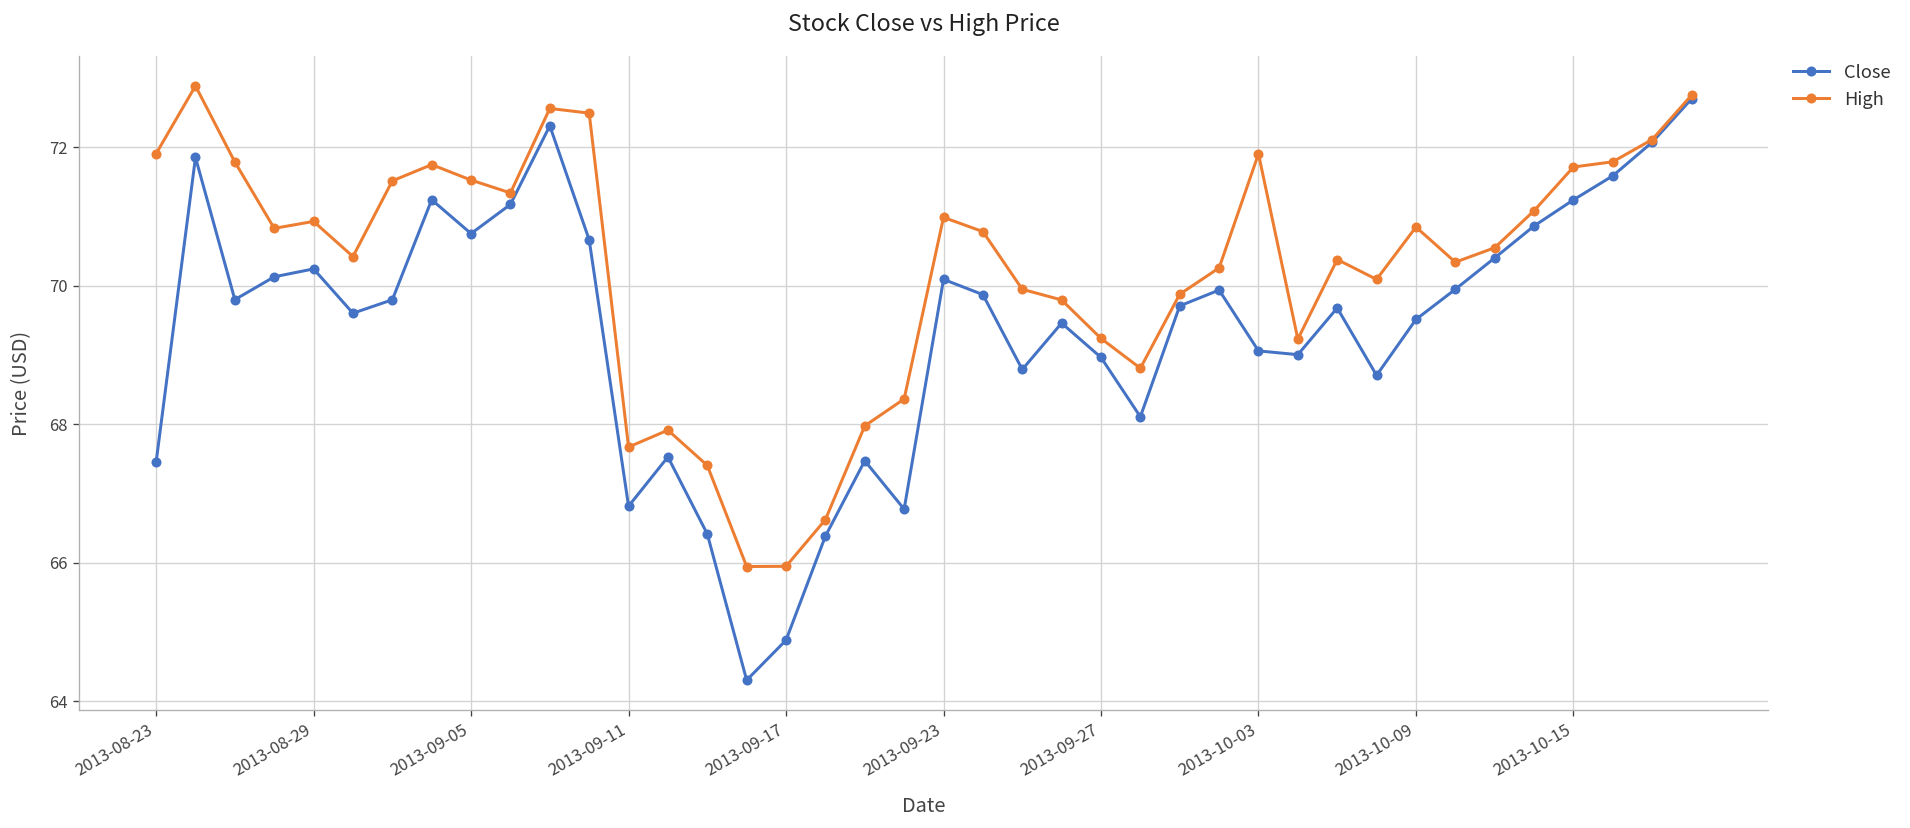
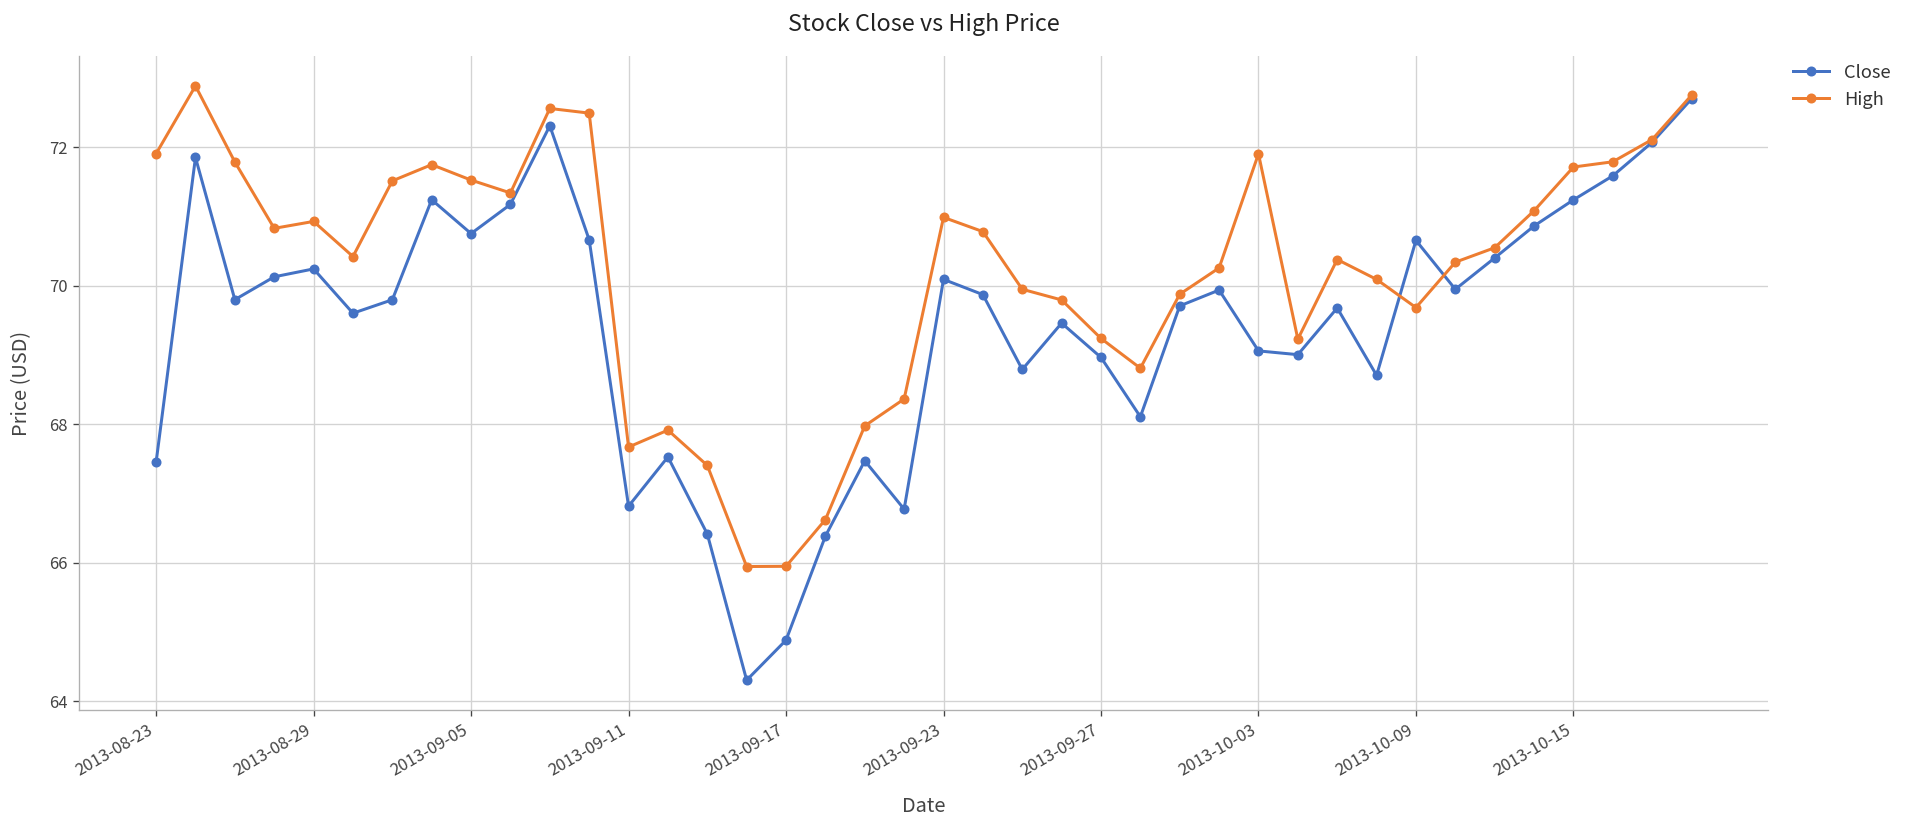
Close, 2013-10-09: 69.5 -> 70.7
High, 2013-10-09: 70.8 -> 69.7
